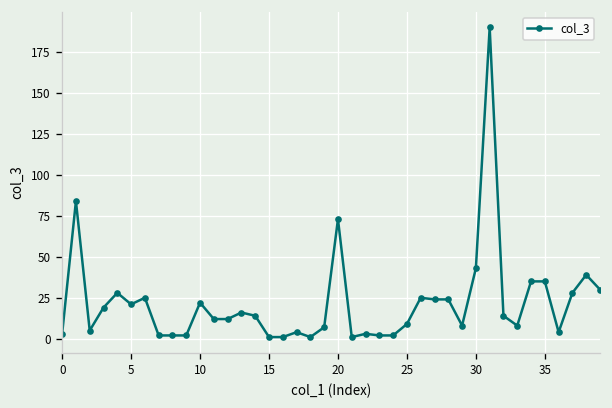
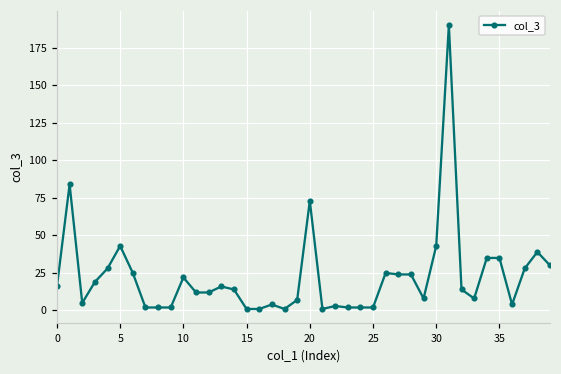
0: 3 -> 16
5: 21 -> 43
25: 9 -> 2
